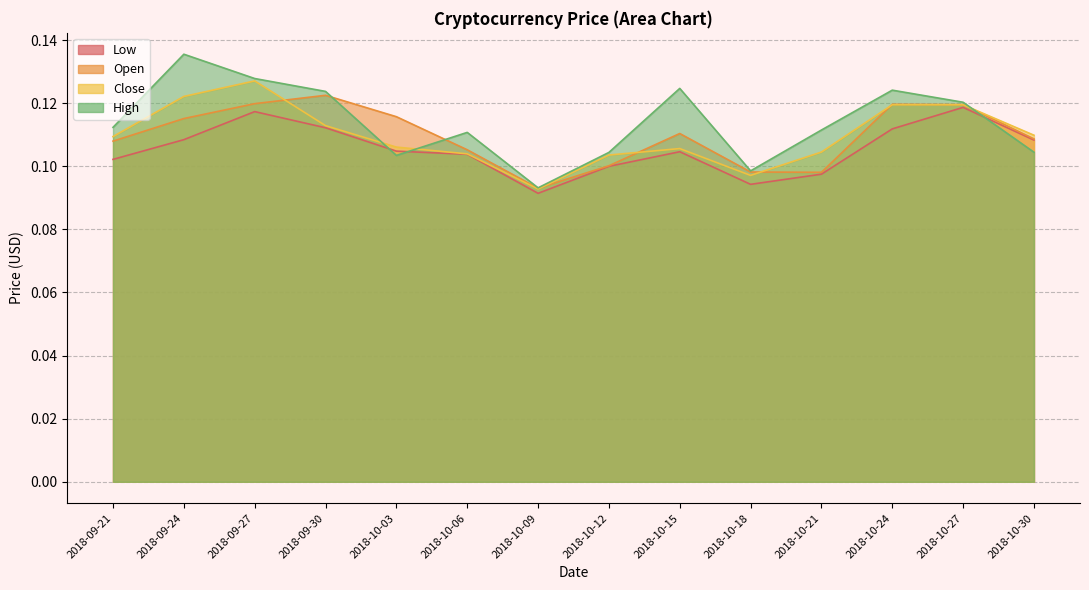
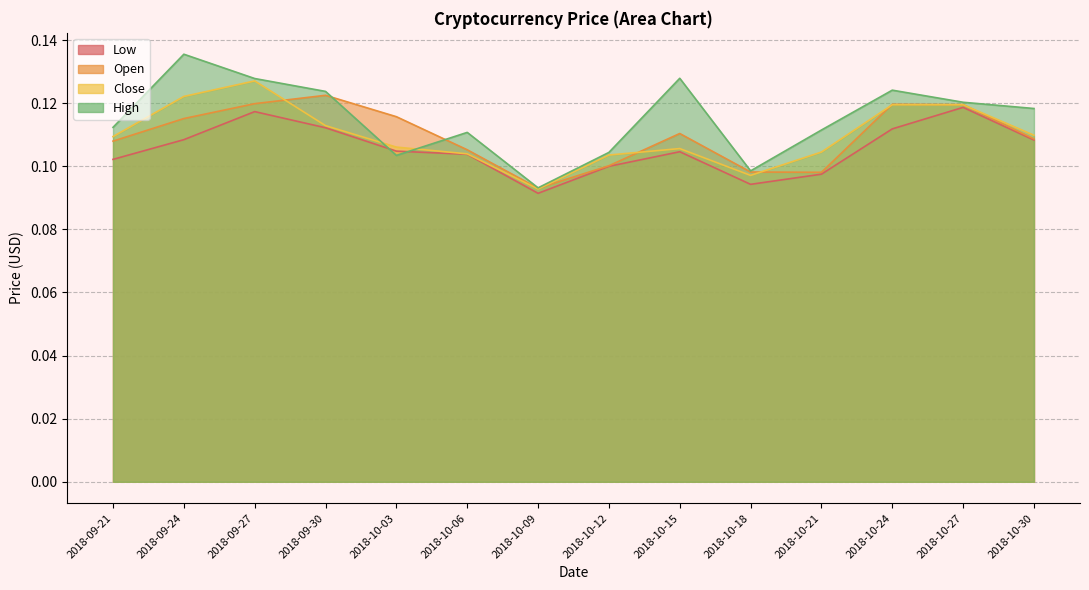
High, 2018-10-15: 0.125 -> 0.128
High, 2018-10-30: 0.104 -> 0.118
